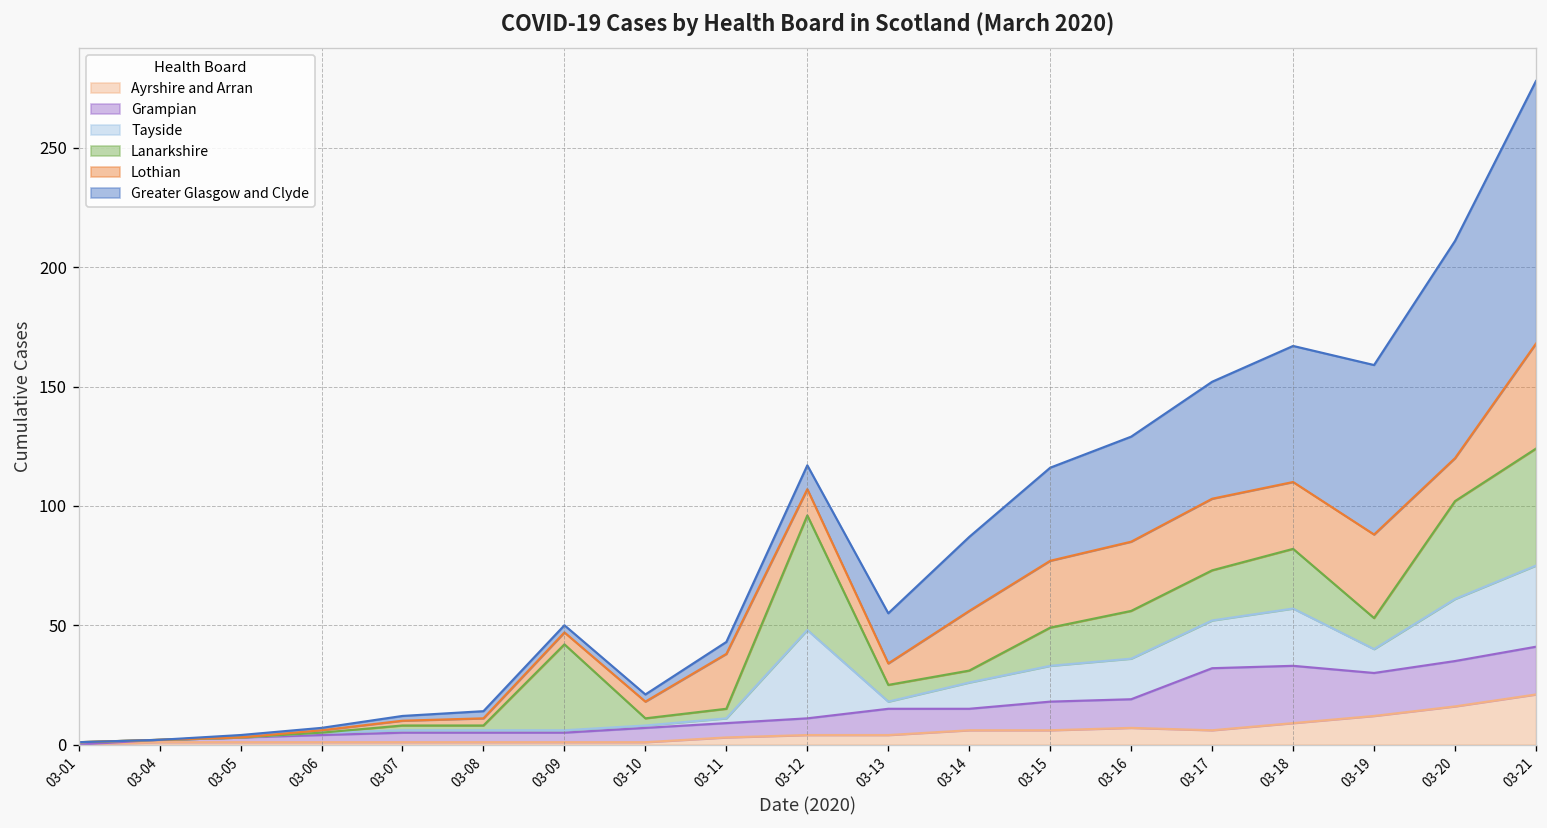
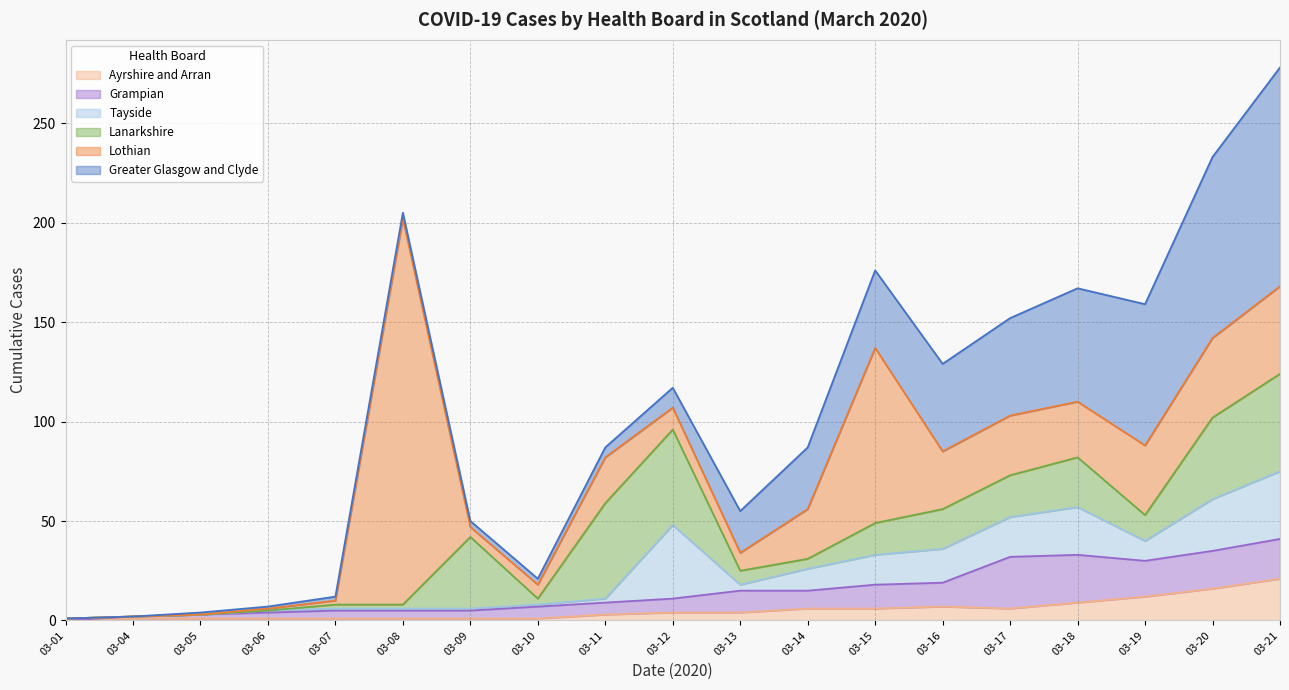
Lothian, 03-08: 3 -> 194
Lanarkshire, 03-11: 4 -> 48
Lothian, 03-15: 28 -> 88
Lothian, 03-20: 18 -> 40
